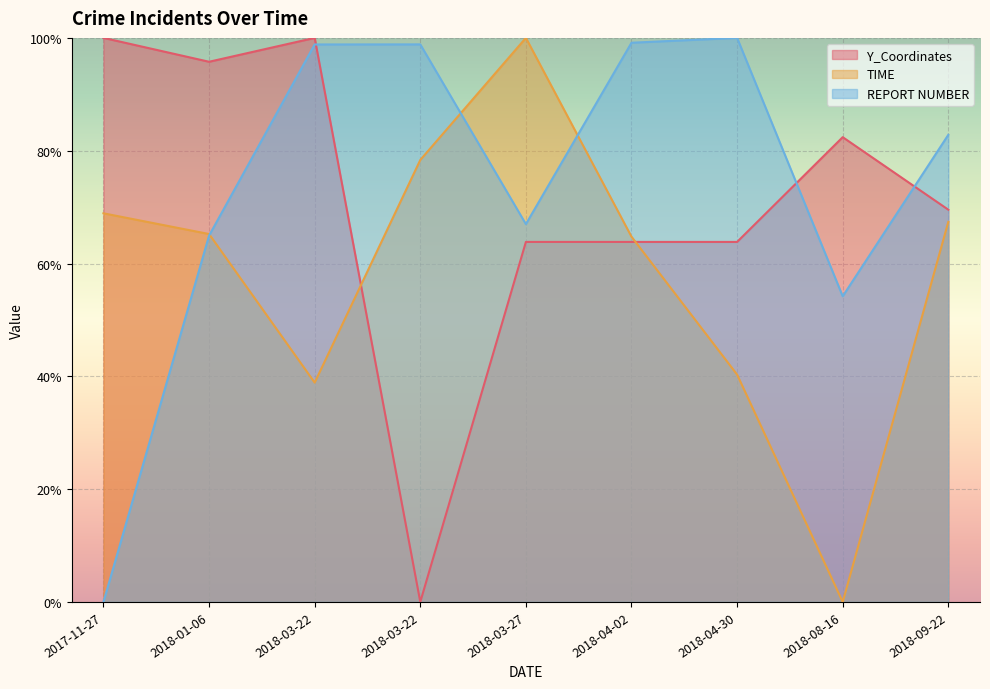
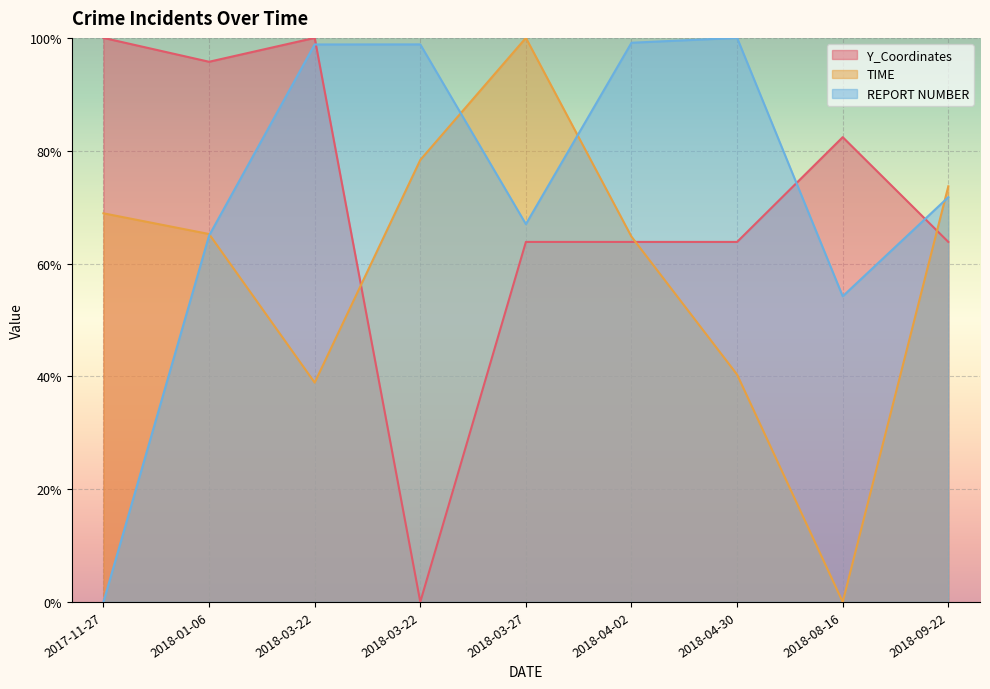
Y_Coordinates, 2018-09-22: 70% -> 64%
TIME, 2018-09-22: 67% -> 74%
REPORT NUMBER, 2018-09-22: 83% -> 72%
